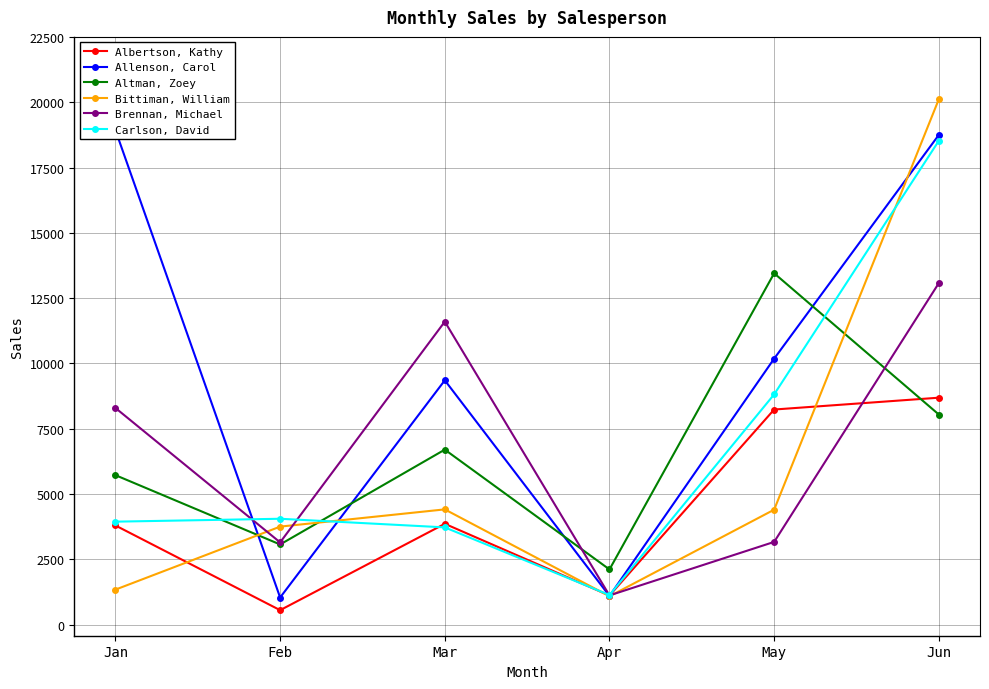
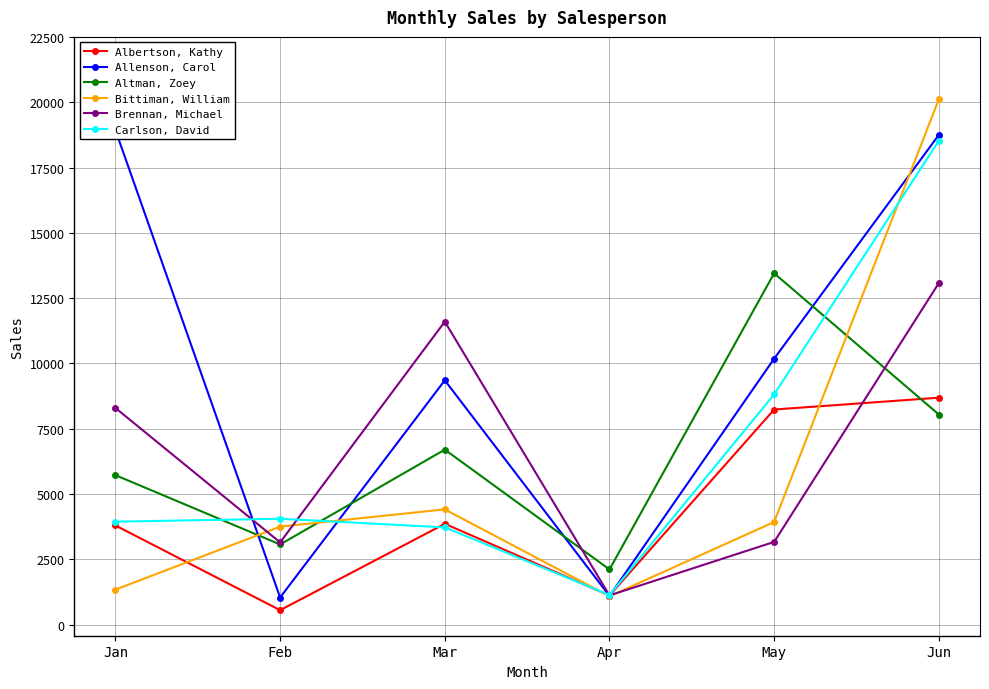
Bittiman, William, May: 4400 -> 3900
